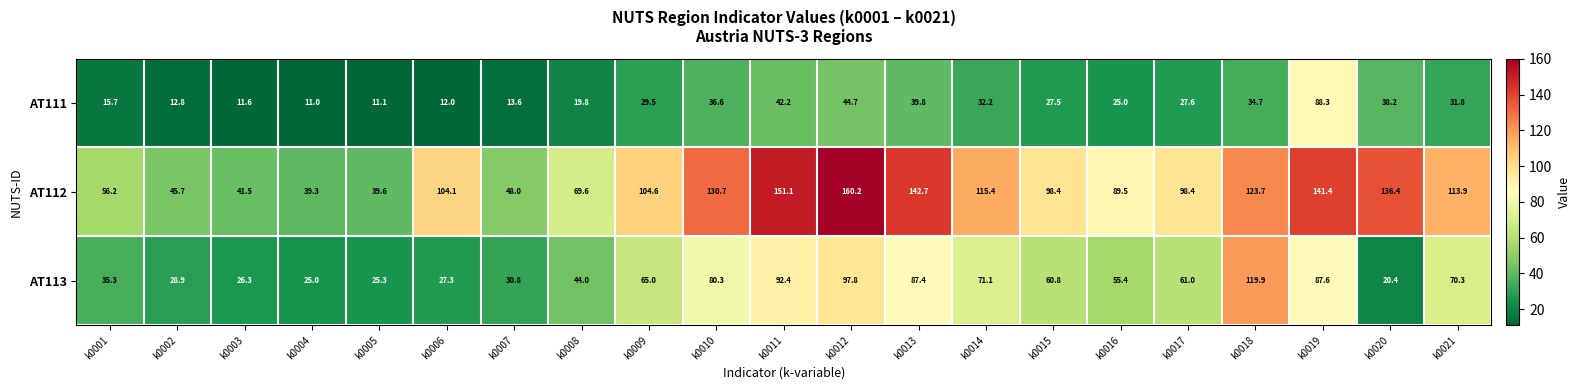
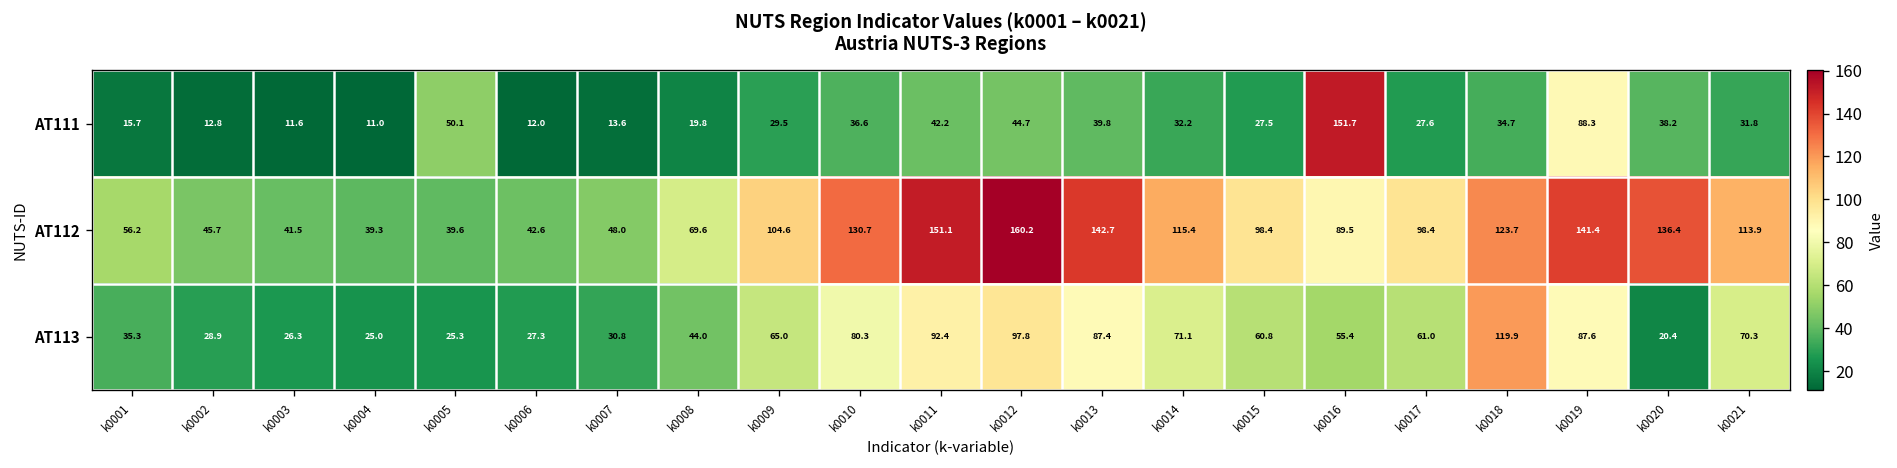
AT111, k0005: 11.1 -> 50.1
AT111, k0016: 25.0 -> 151.7
AT112, k0006: 104.1 -> 42.6
